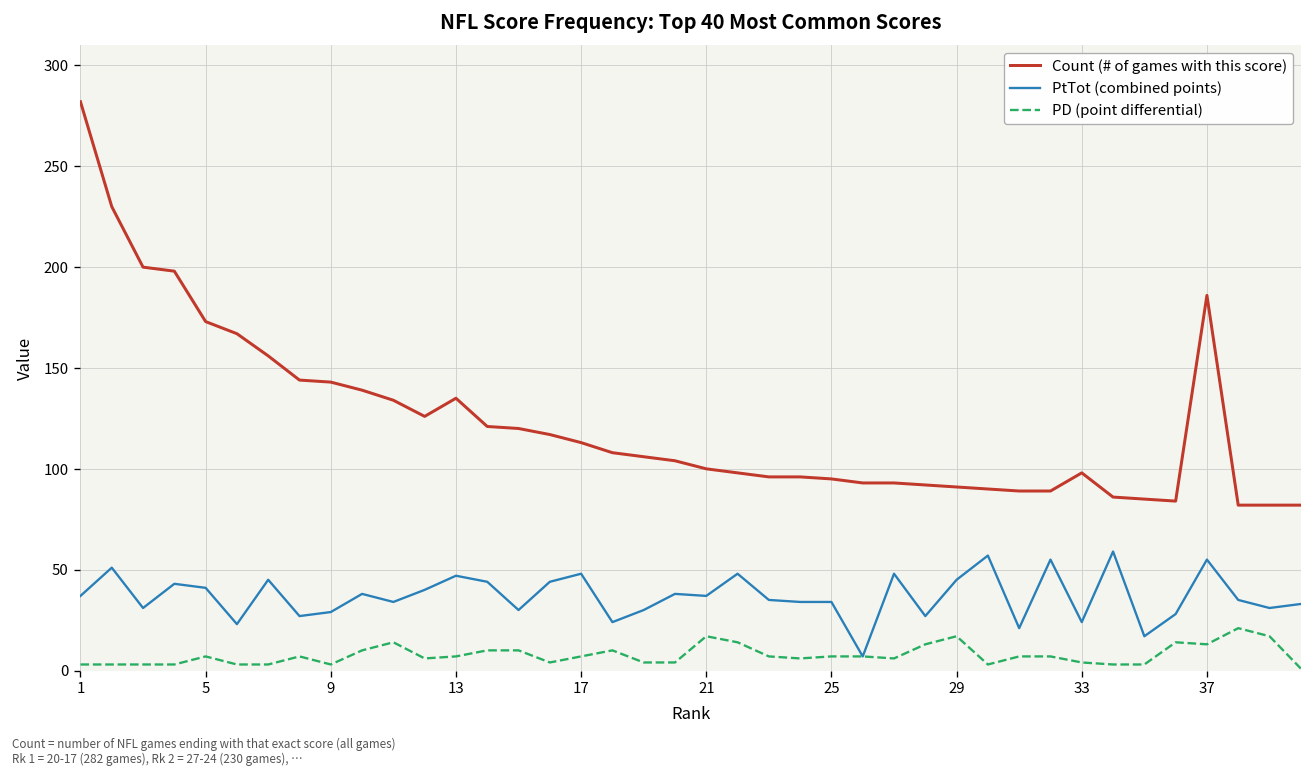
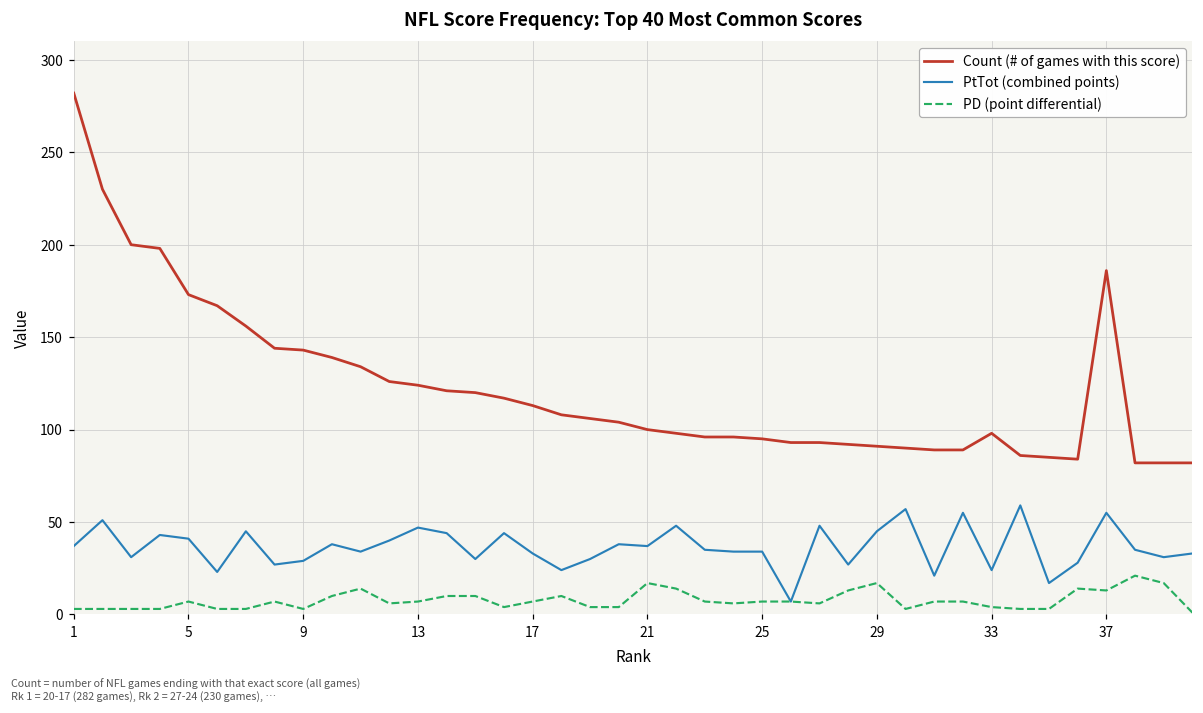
Count (# of games with this score), 13: 135 -> 124
PtTot (combined points), 17: 48 -> 33
